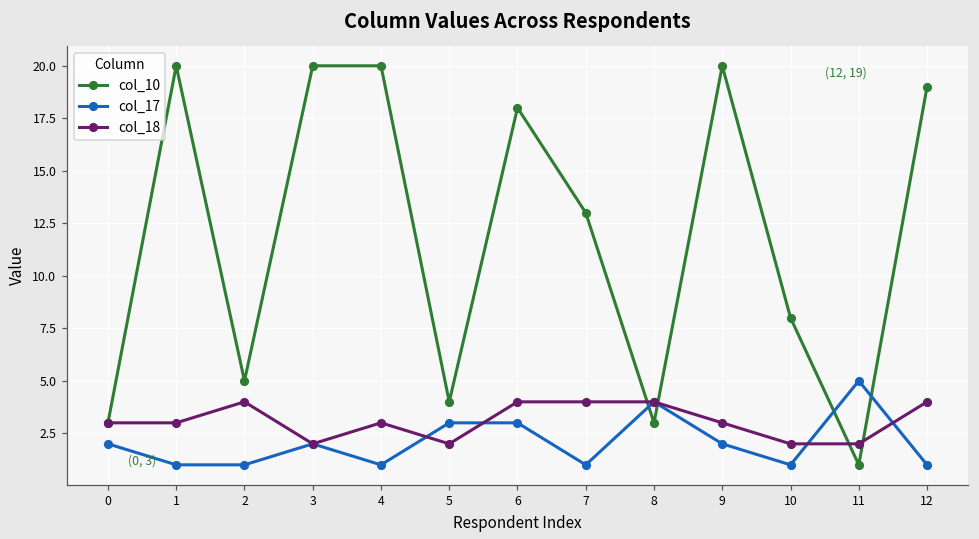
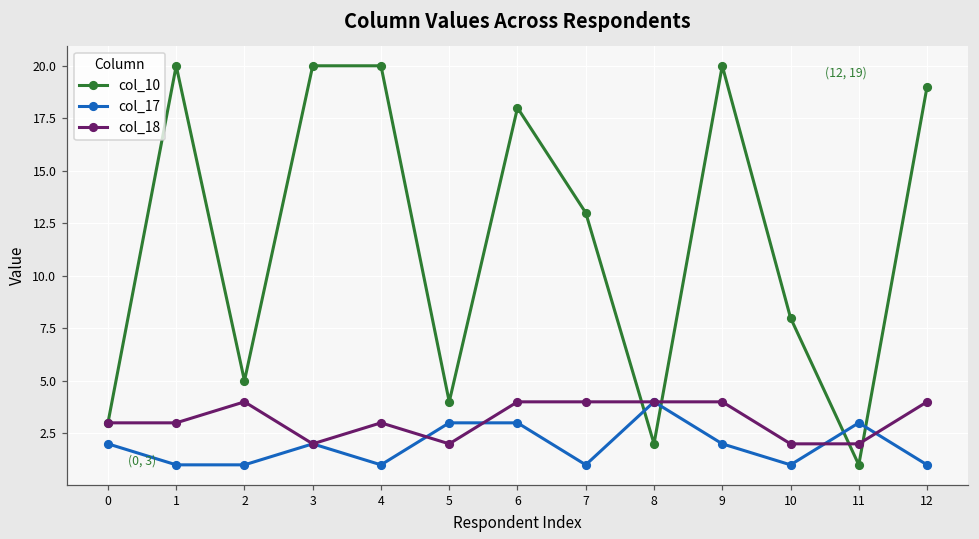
col_10, 8: 3 -> 2
col_18, 9: 3 -> 4
col_17, 11: 5 -> 3
